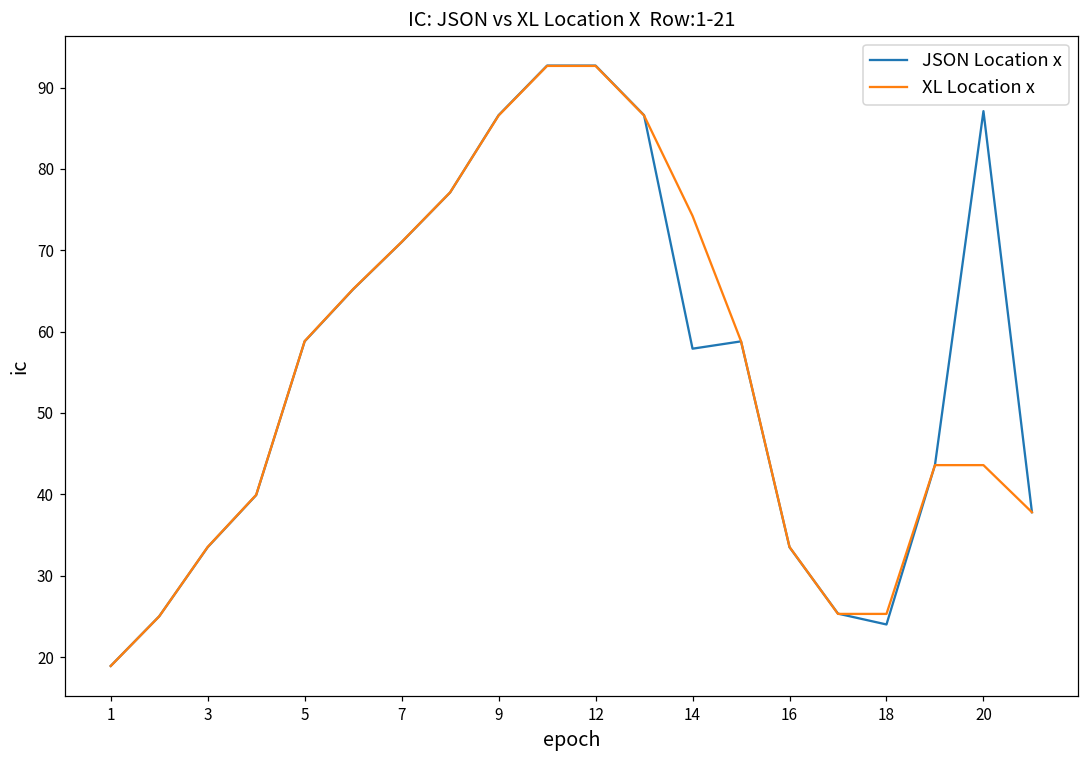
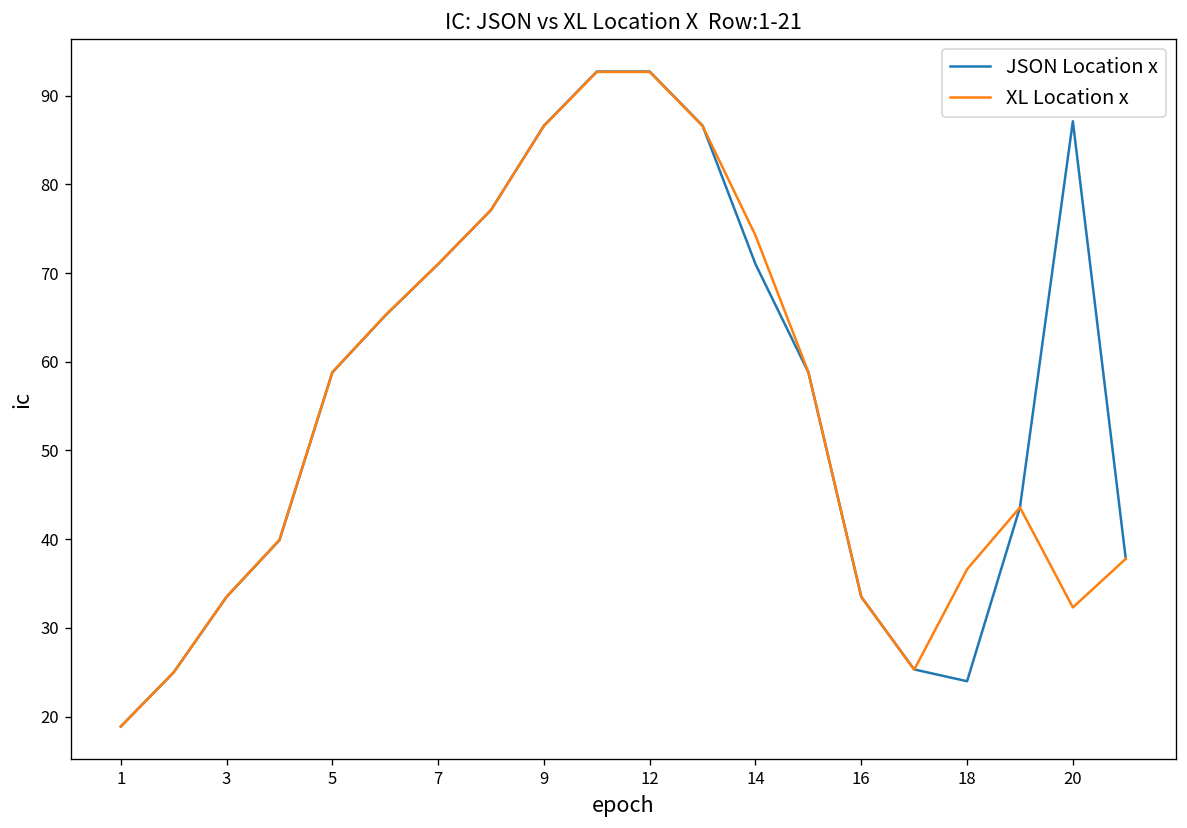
JSON Location x, 14: 58 -> 71
XL Location x, 18: 25 -> 37
XL Location x, 20: 44 -> 32
